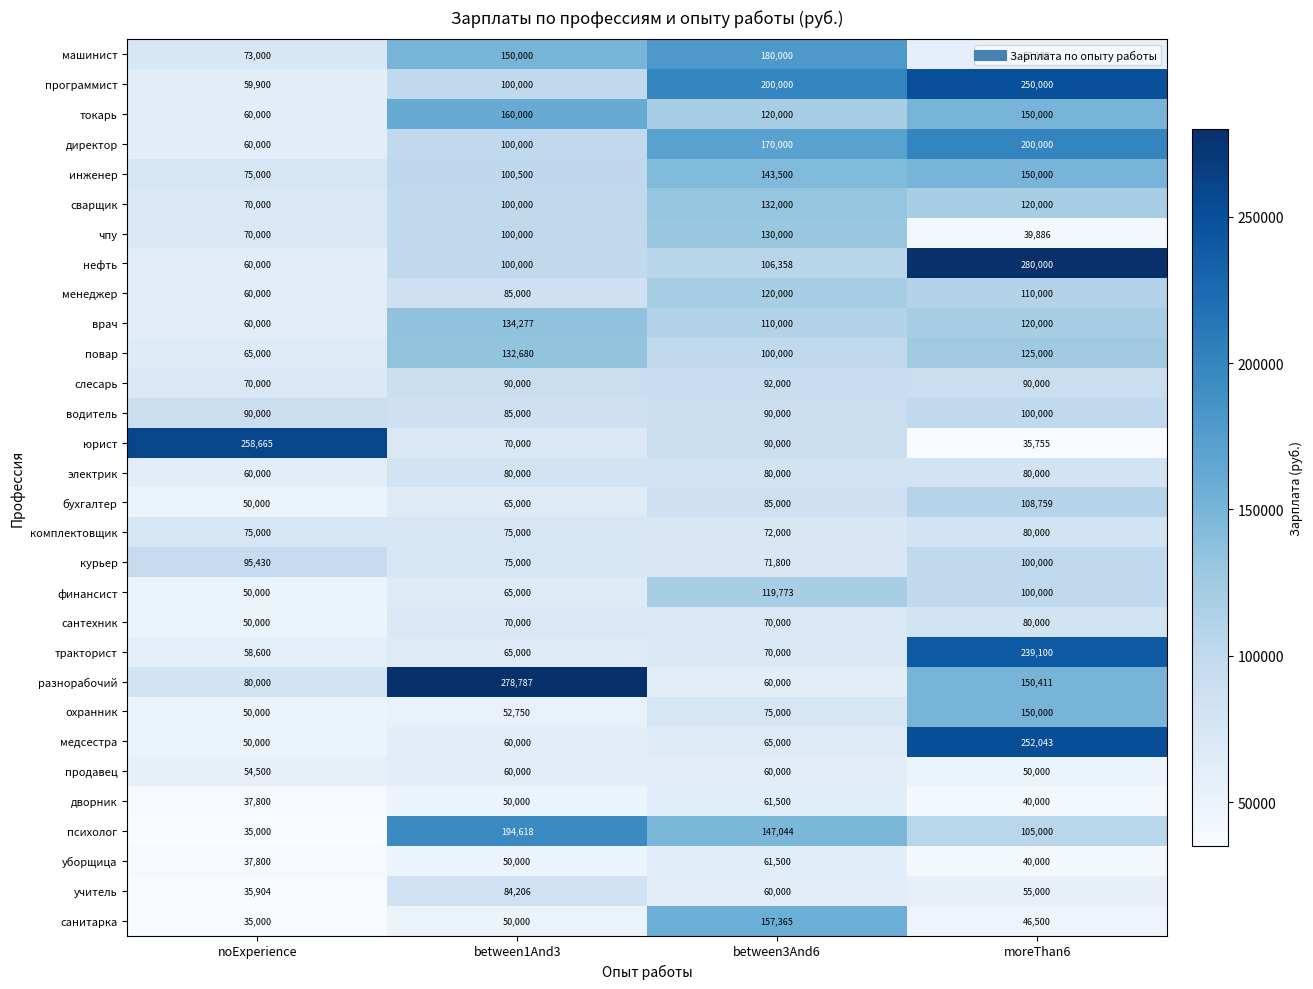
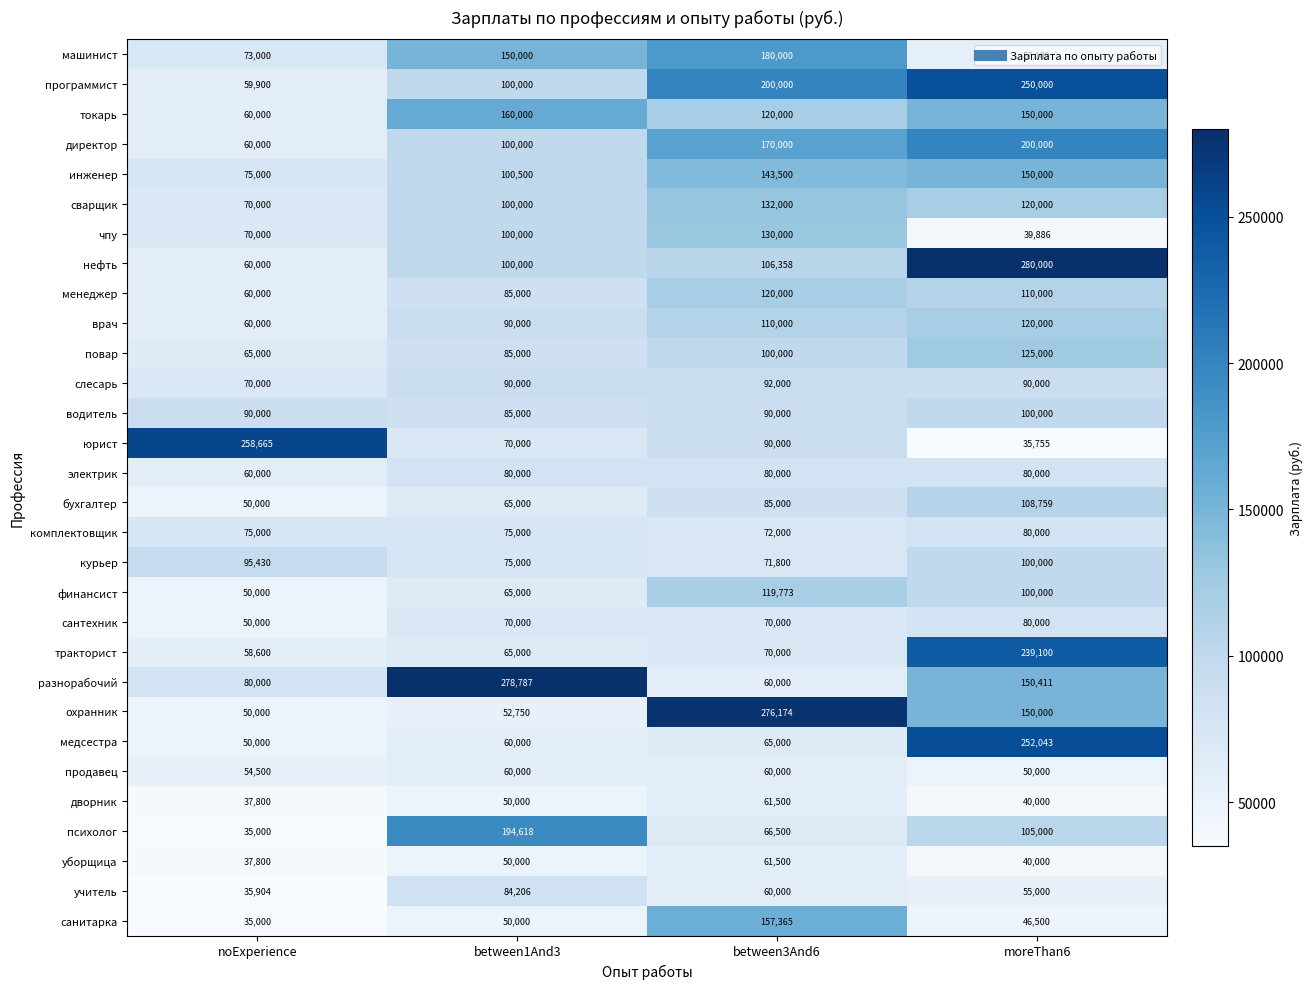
врач, between1And3: 134,277 -> 90,000
повар, between1And3: 132,680 -> 85,000
охранник, between3And6: 75,000 -> 276,174
психолог, between3And6: 147,044 -> 66,500
